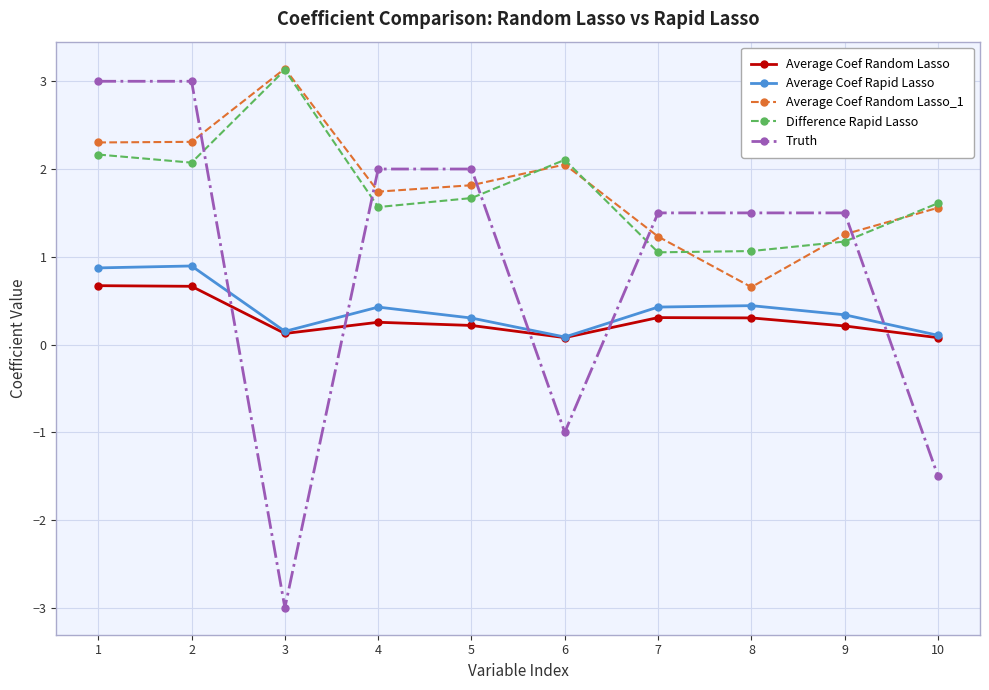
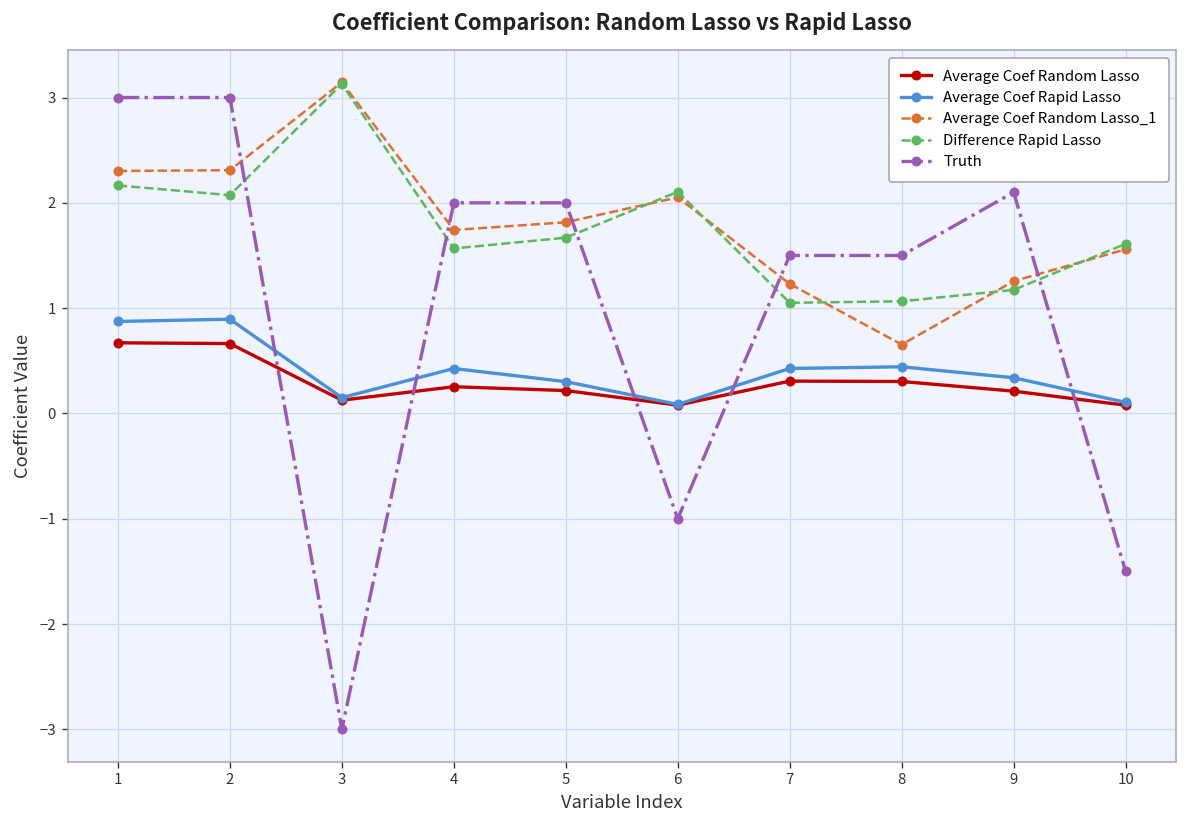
Truth, 9: 1.5 -> 2.1
